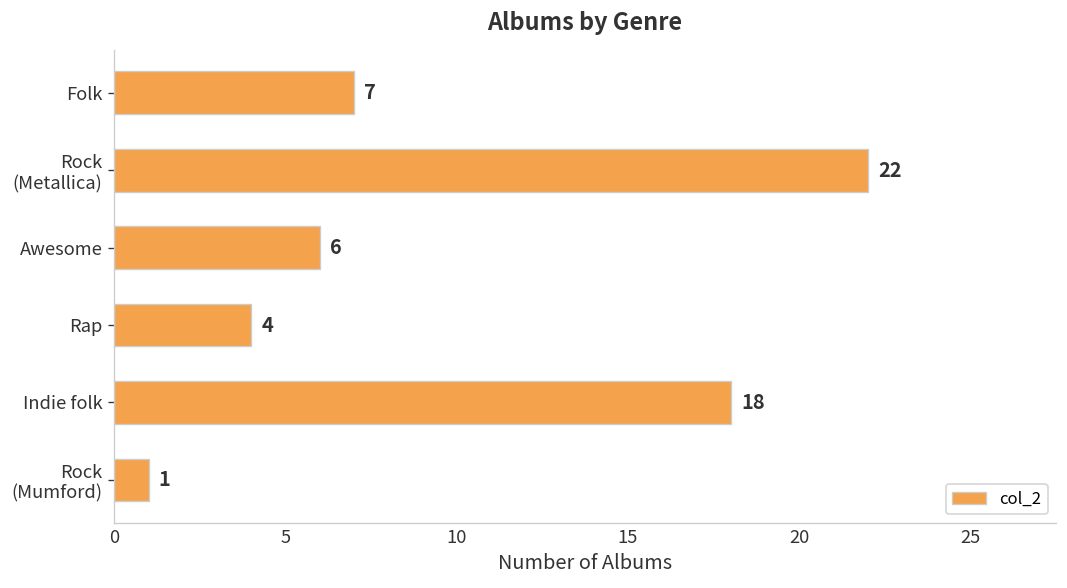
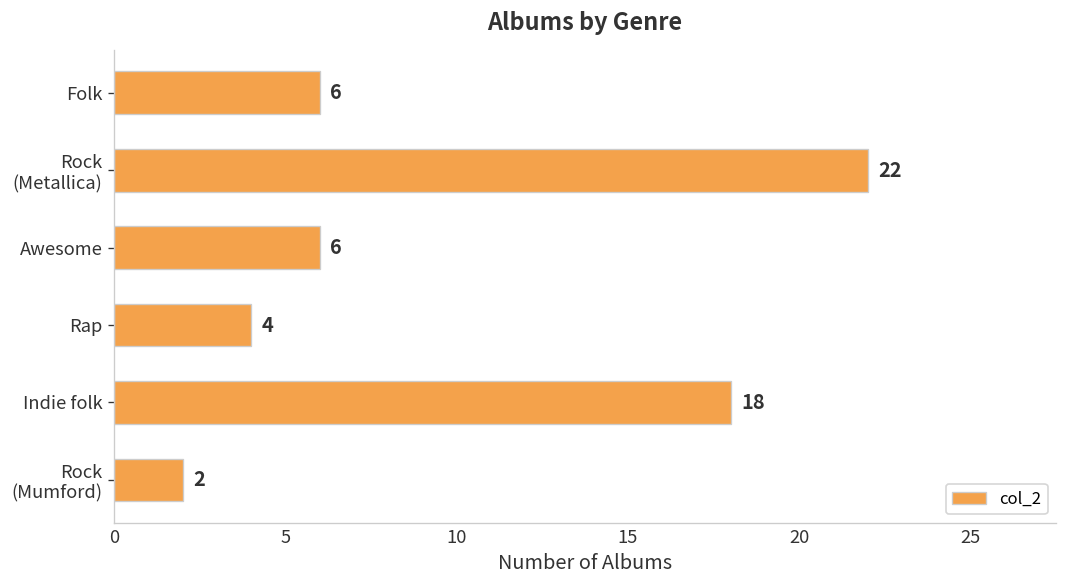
Folk: 7 -> 6
Rock (Mumford): 1 -> 2
